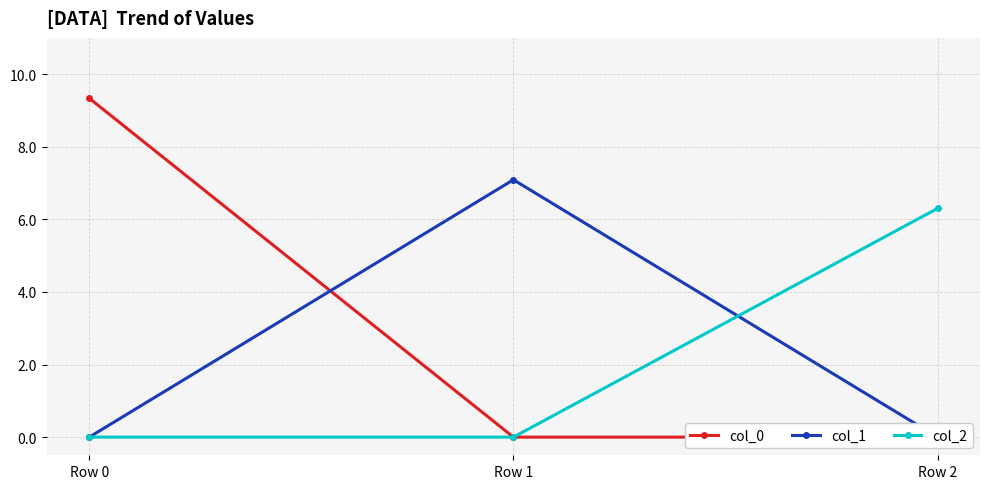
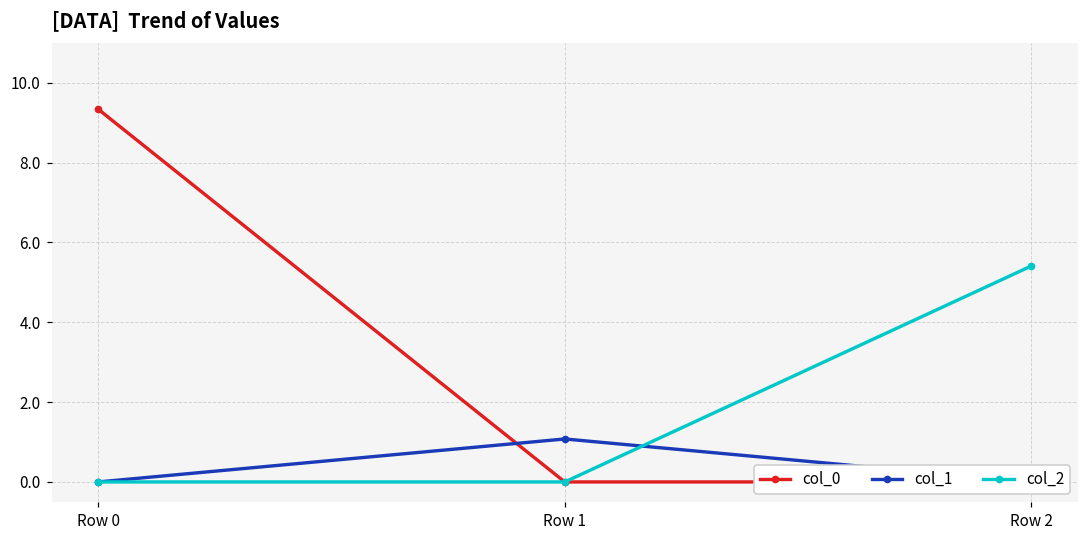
col_1, Row 1: 7.1 -> 1.1
col_2, Row 2: 6.3 -> 5.4
